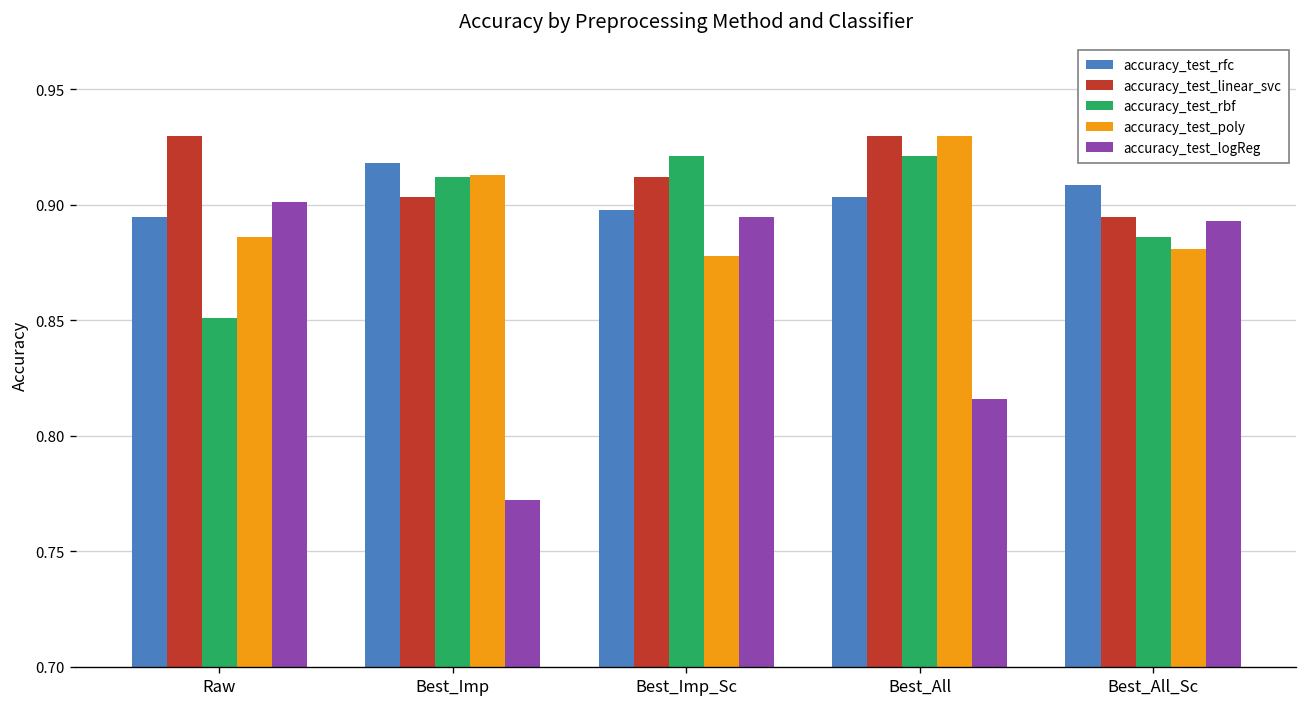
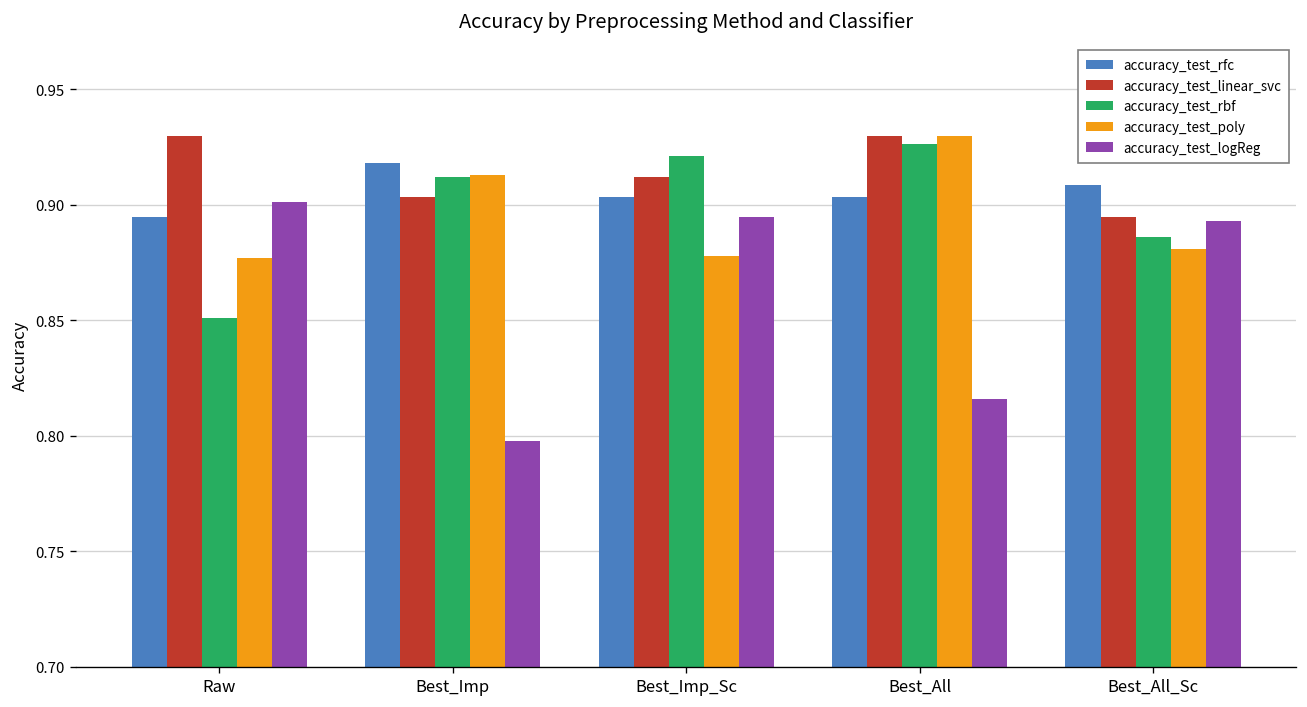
accuracy_test_poly, Raw: 0.886 -> 0.877
accuracy_test_logReg, Best_Imp: 0.772 -> 0.798
accuracy_test_rfc, Best_Imp_Sc: 0.898 -> 0.904
accuracy_test_rbf, Best_All: 0.921 -> 0.926
